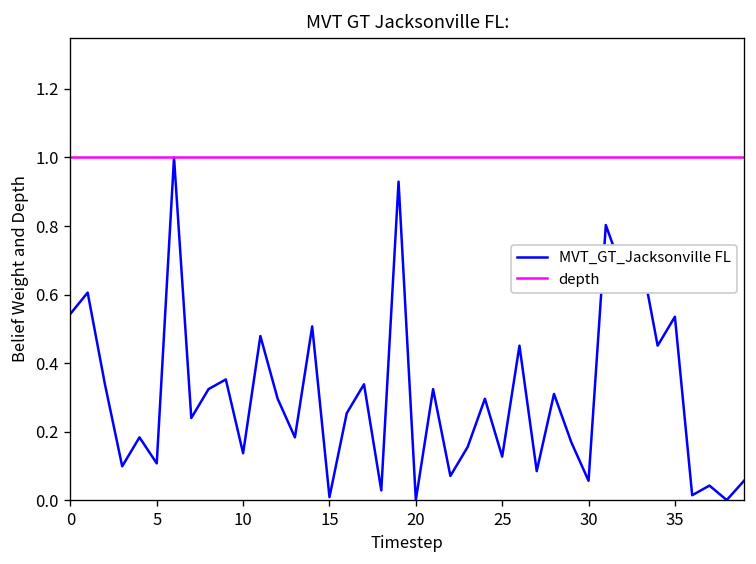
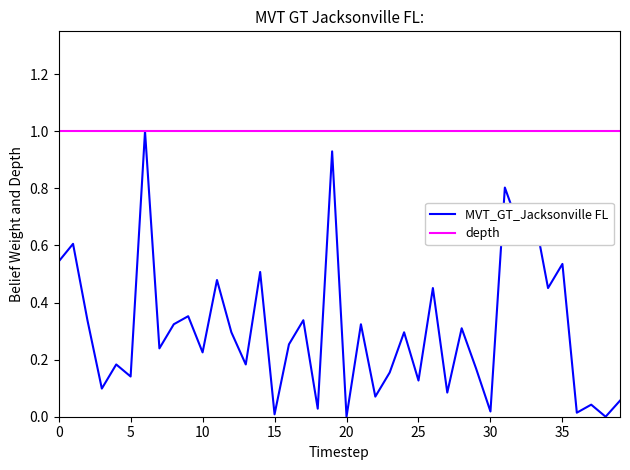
5: 0.11 -> 0.14
10: 0.14 -> 0.23
30: 0.06 -> 0.02
